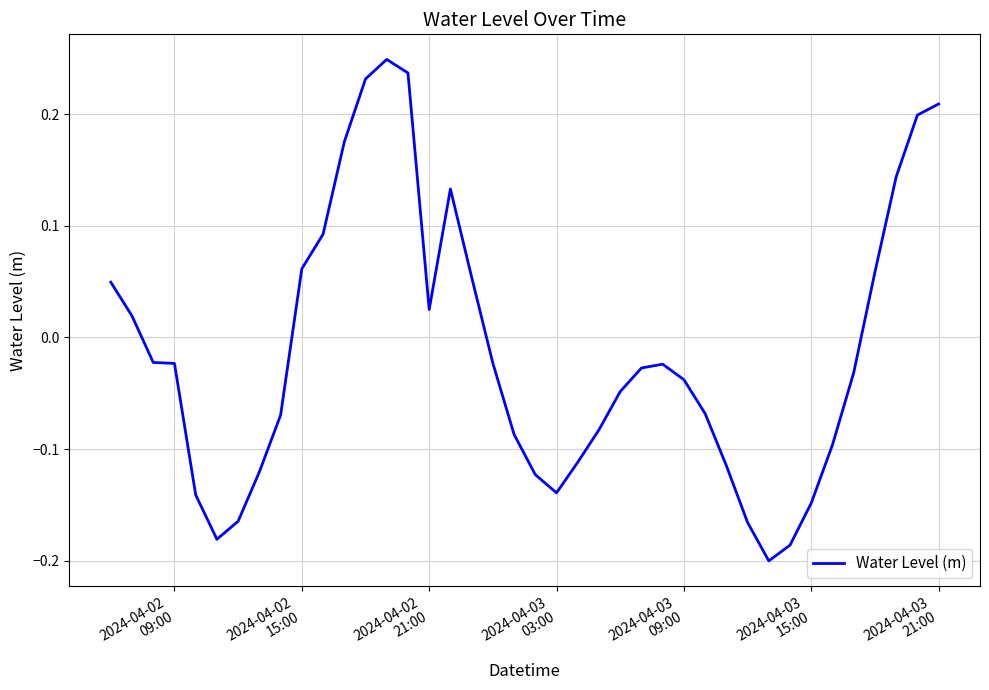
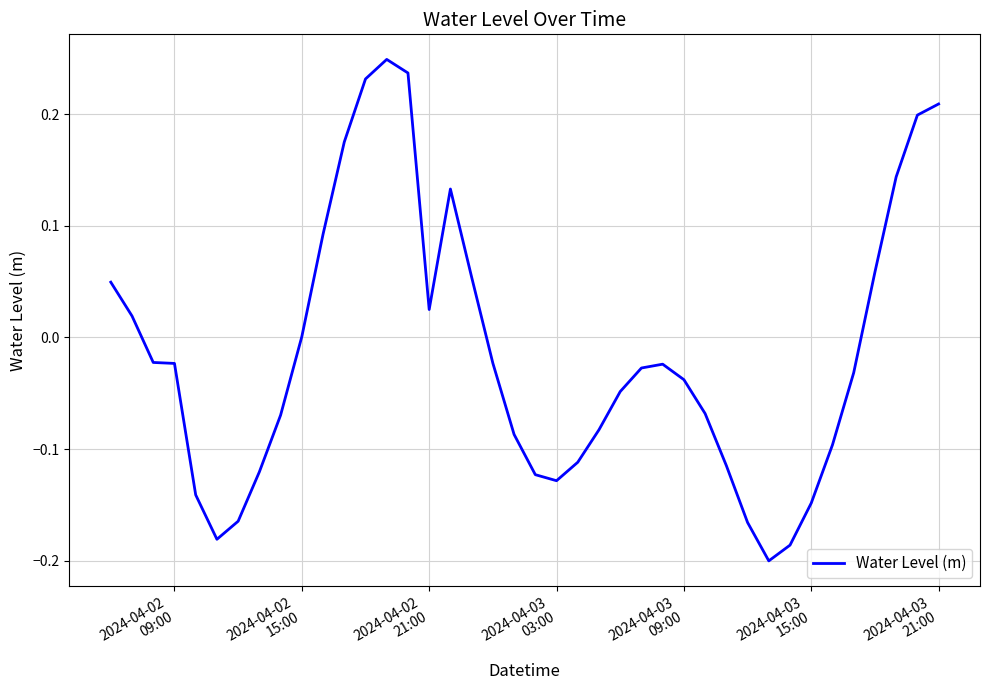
2024-04-02 15:00: 0.061 -> 0.001
2024-04-03 03:00: -0.139 -> -0.128
